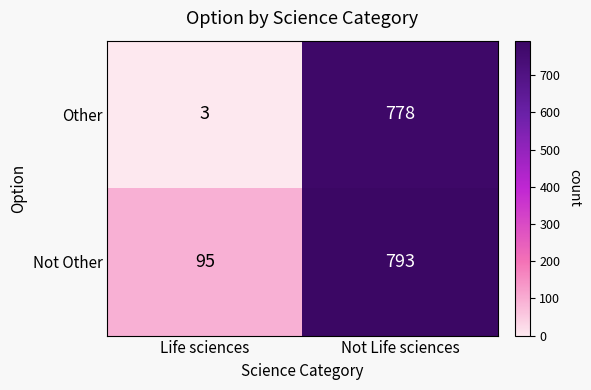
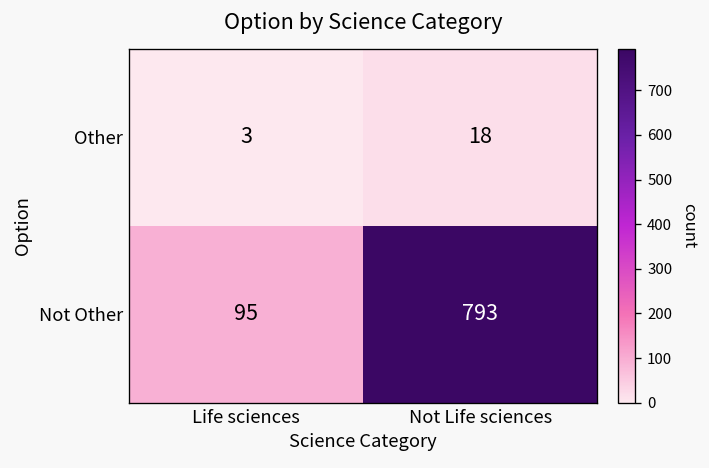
Other, Not Life sciences: 778 -> 18
